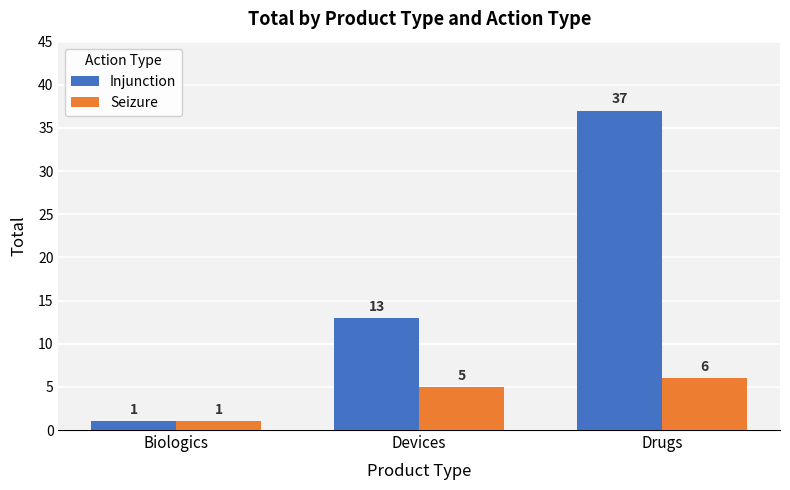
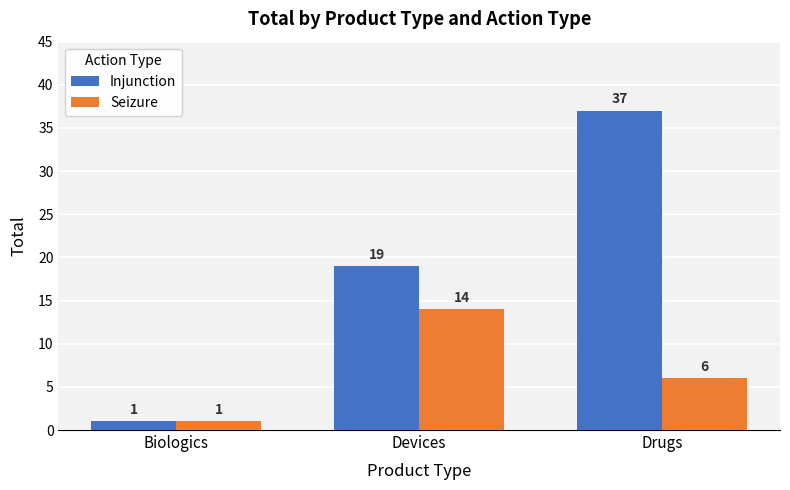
Injunction, Devices: 13 -> 19
Seizure, Devices: 5 -> 14
